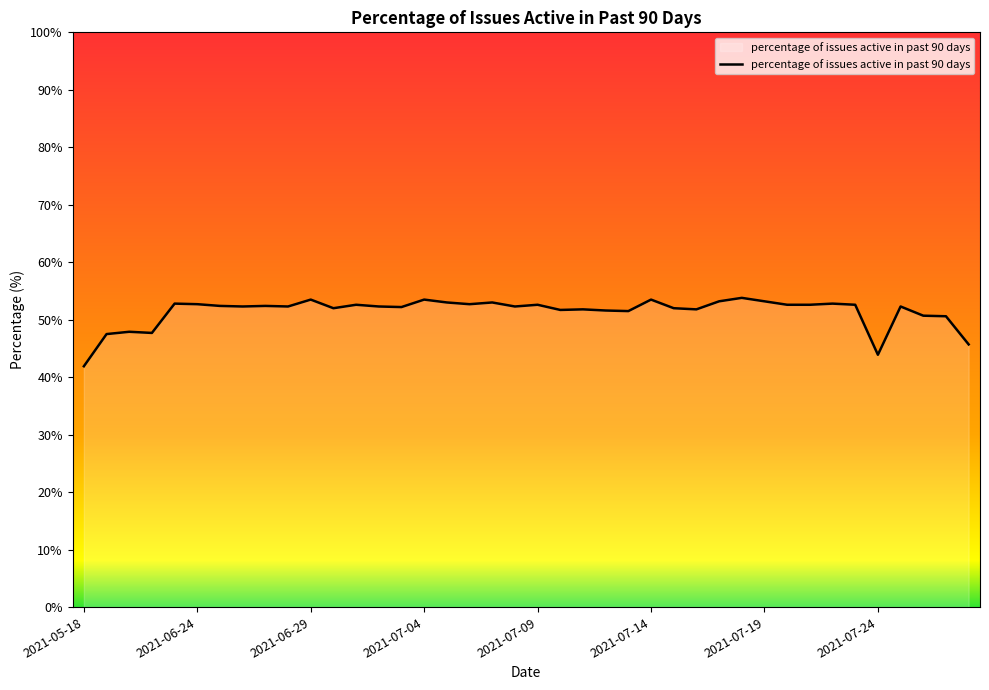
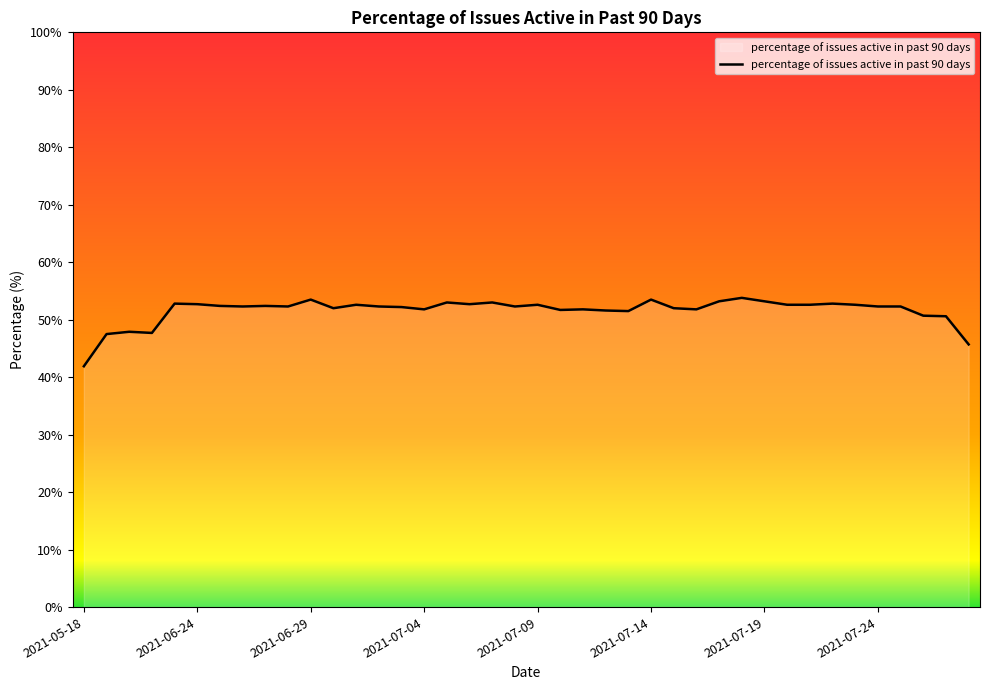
2021-07-04: 54% -> 52%
2021-07-24: 44% -> 52%
